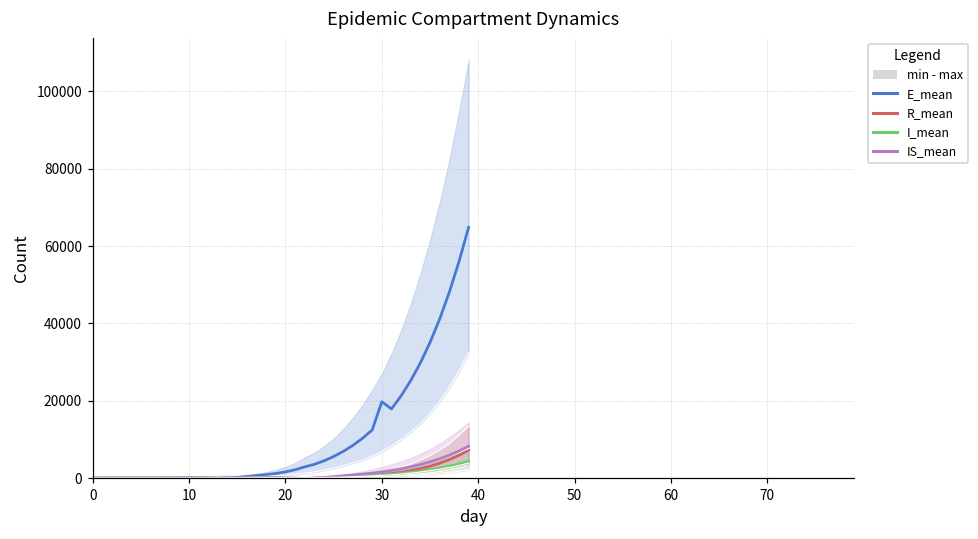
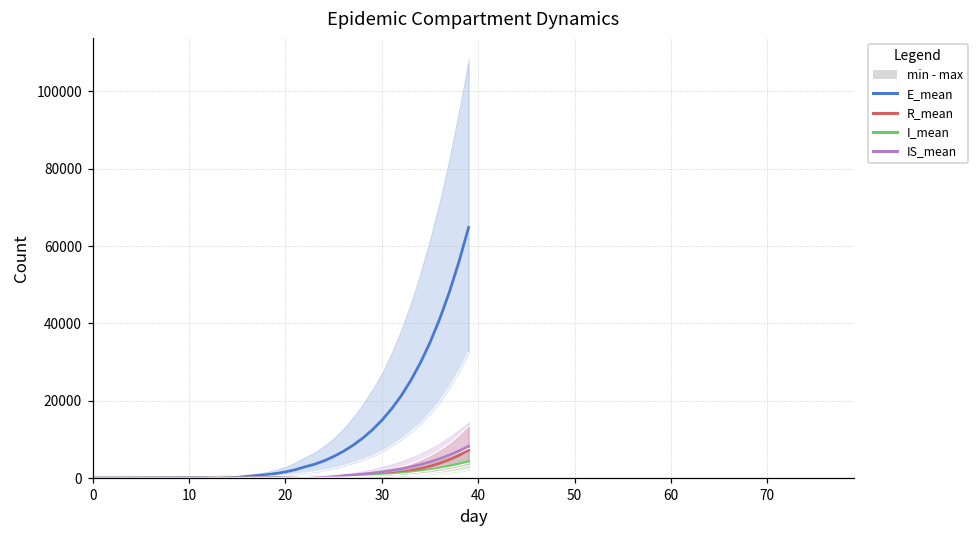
E_mean, 30: 20000 -> 15000
